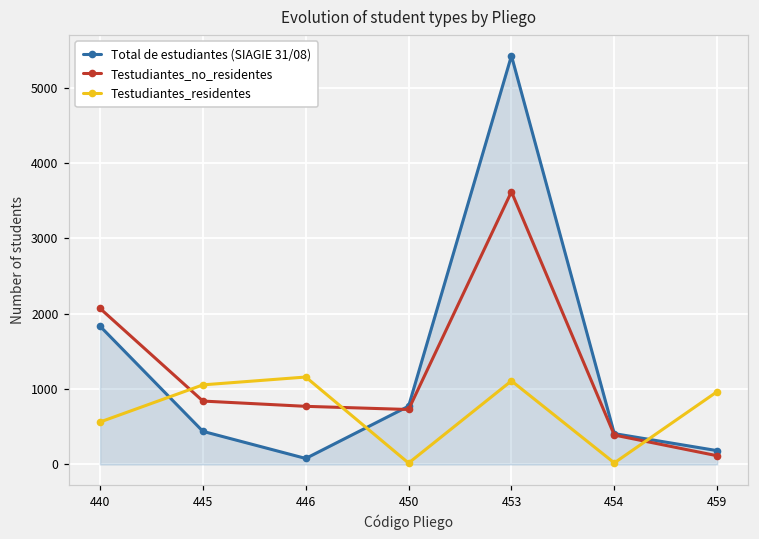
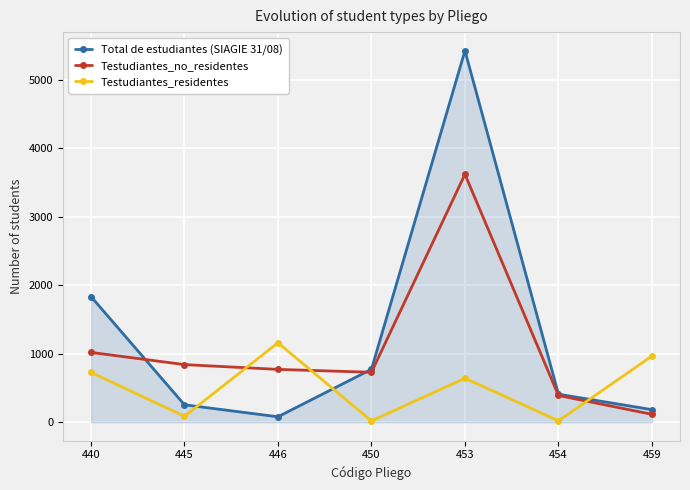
Testudiantes_no_residentes, 440: 2100 -> 1000
Testudiantes_residentes, 440: 600 -> 700
Total de estudiantes (SIAGIE 31/08), 445: 400 -> 300
Testudiantes_residentes, 445: 1100 -> 100
Testudiantes_residentes, 453: 1100 -> 600
